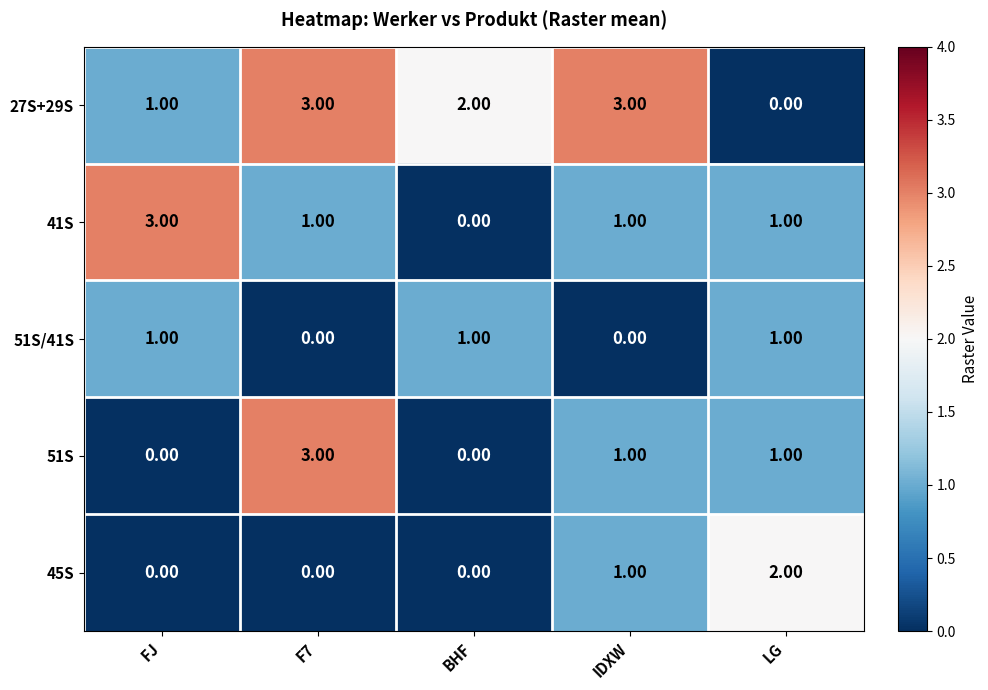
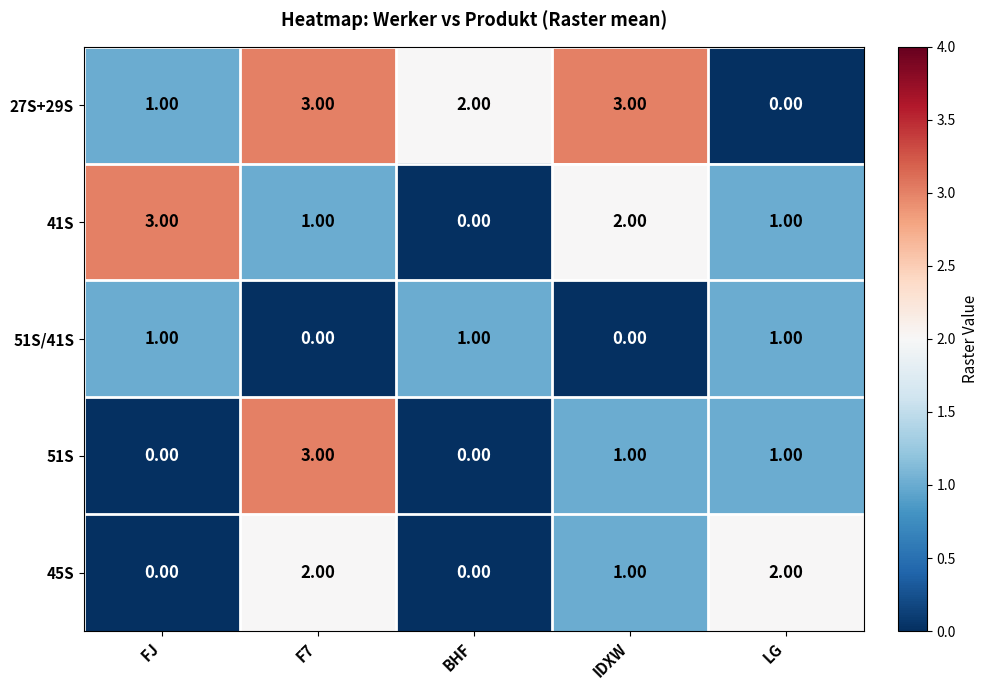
41S, IDXW: 1.00 -> 2.00
45S, F7: 0.00 -> 2.00
